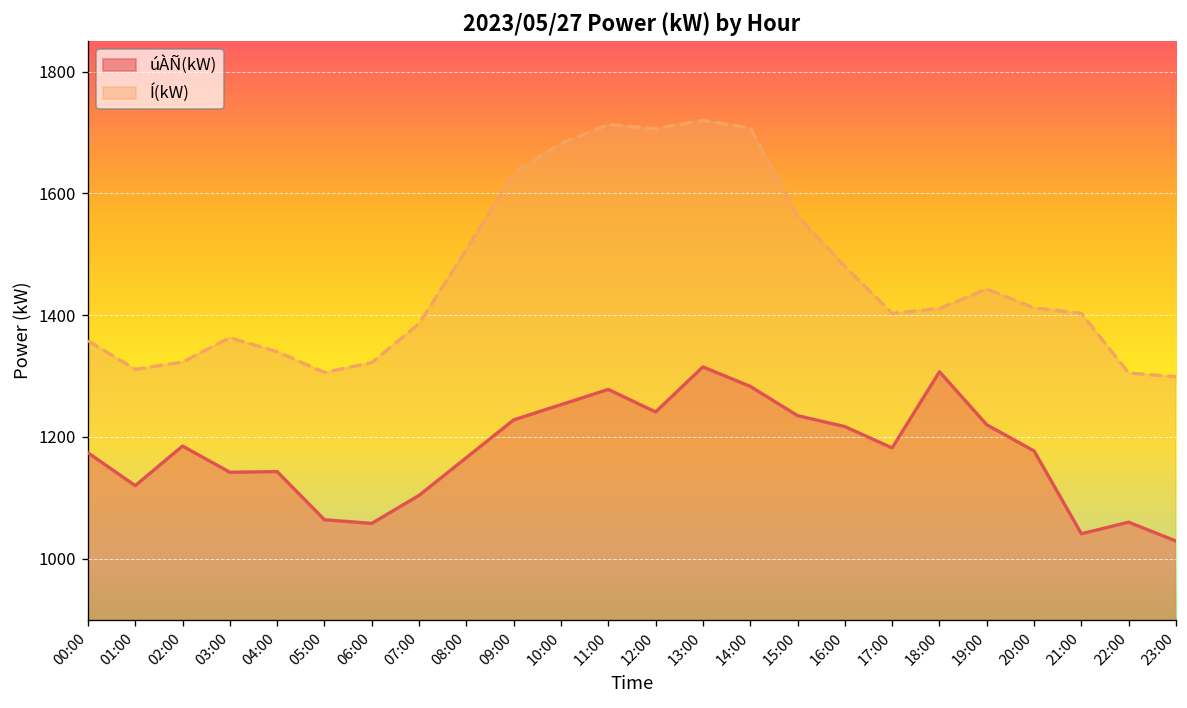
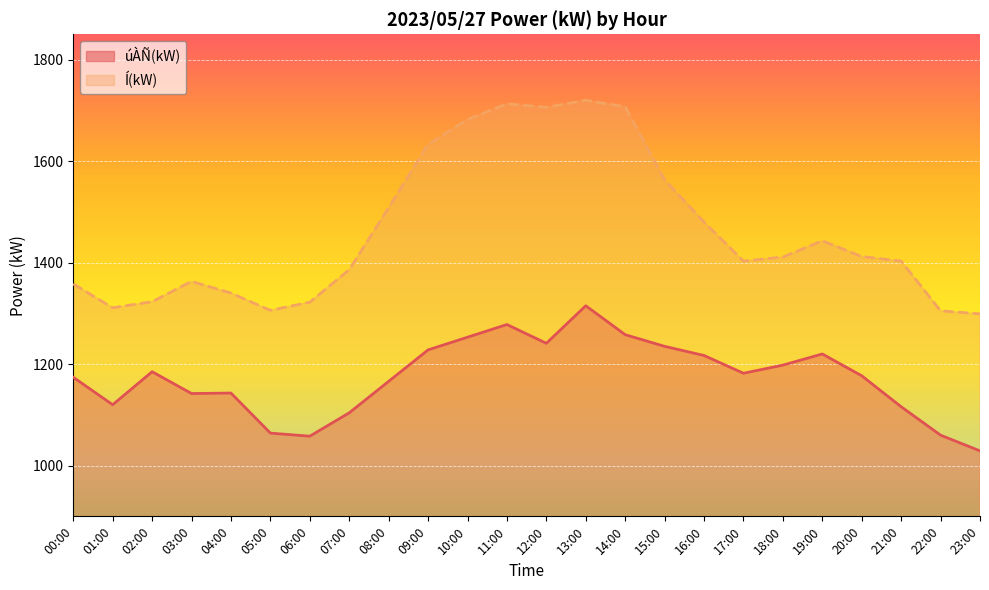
úÀÑ(kW), 14:00: 1280 -> 1260
úÀÑ(kW), 18:00: 1310 -> 1200
úÀÑ(kW), 21:00: 1040 -> 1120
